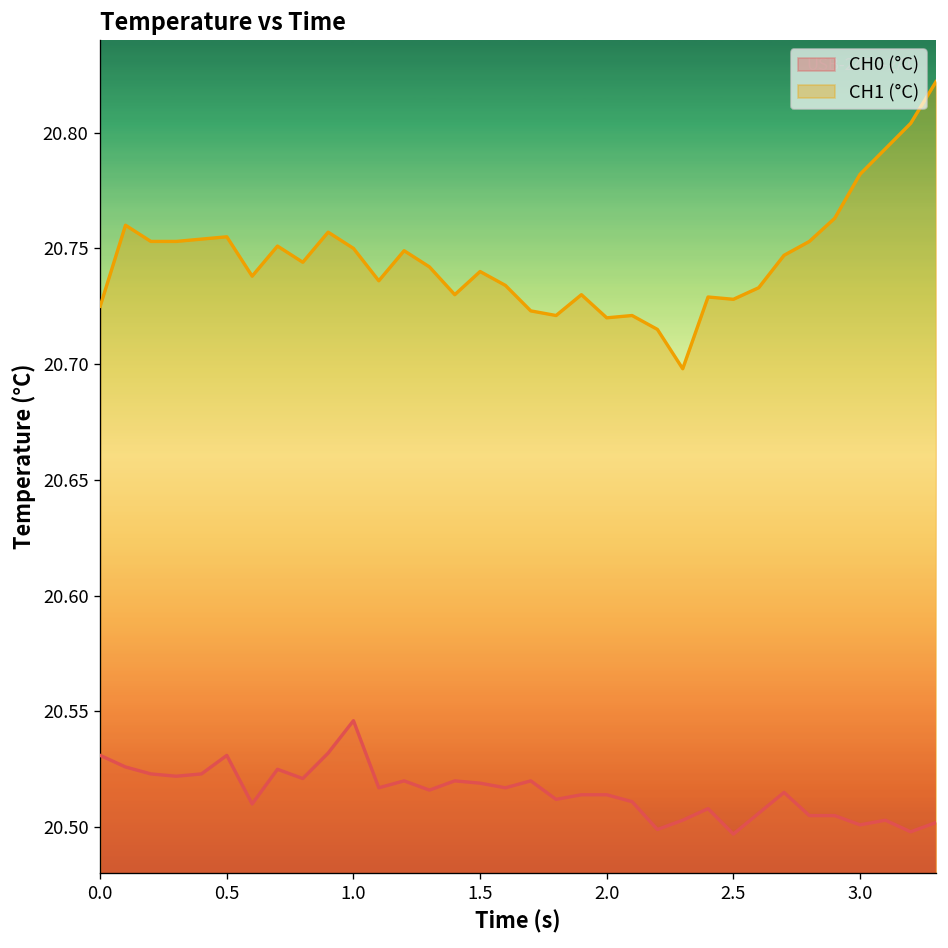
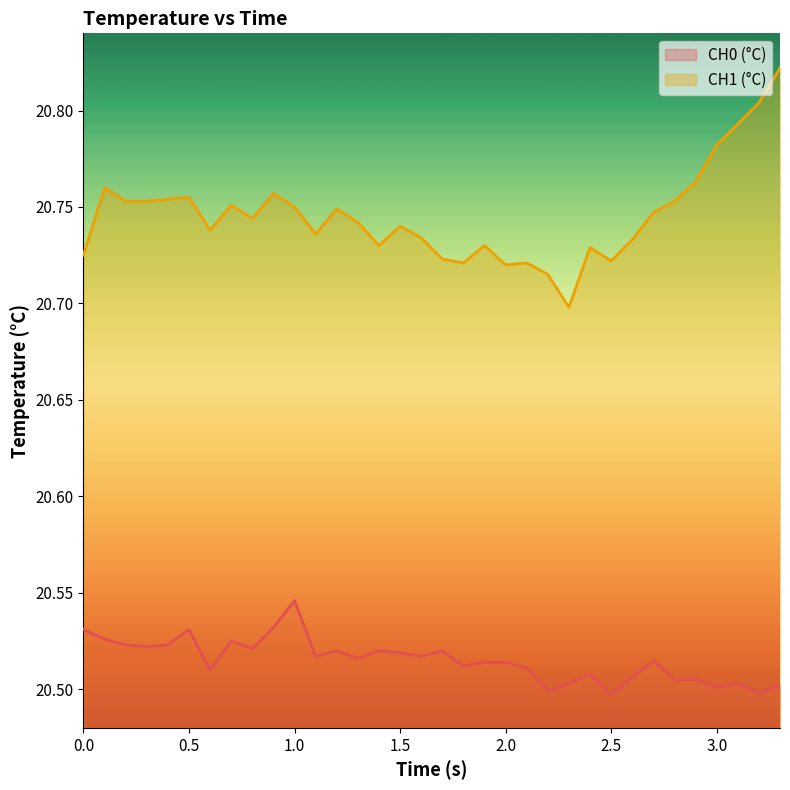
CH1 (°C), 2.5: 20.728 -> 20.722
